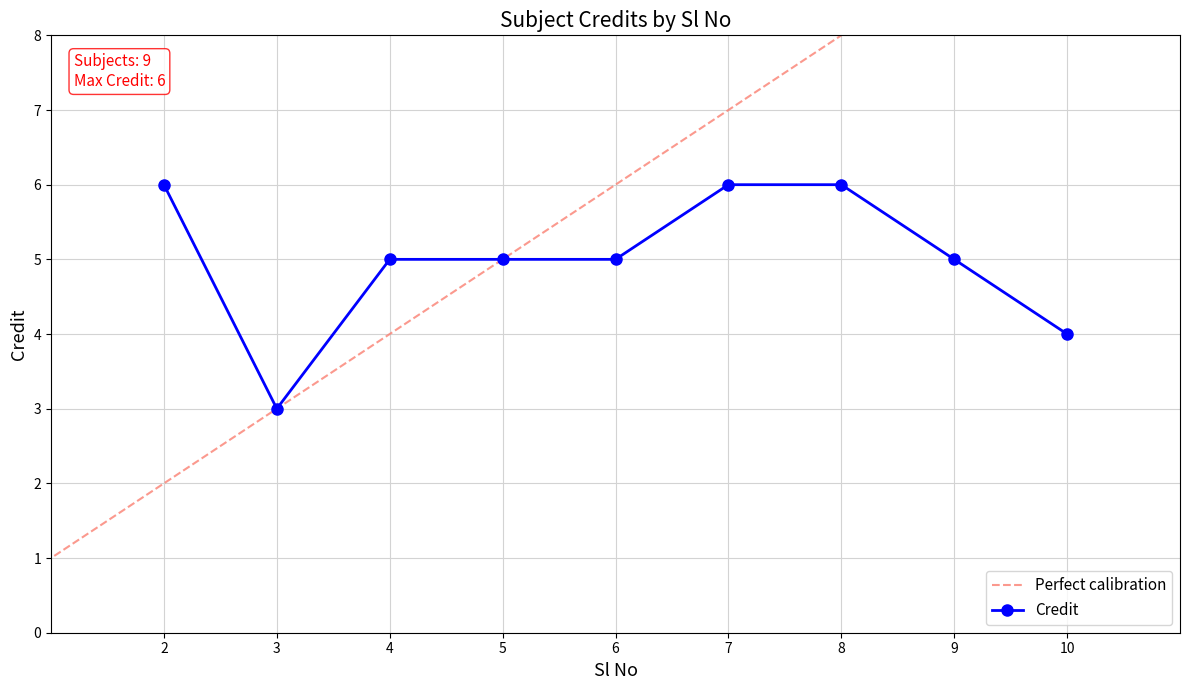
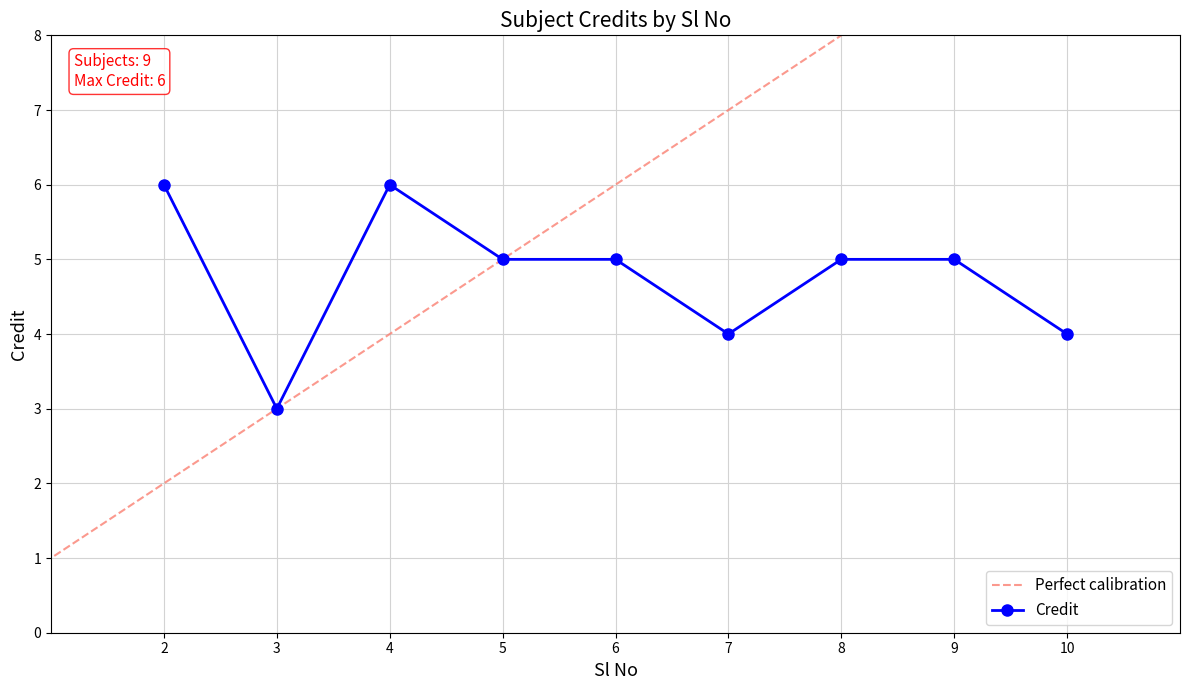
Credit, 4: 5 -> 6
Credit, 7: 6 -> 4
Credit, 8: 6 -> 5
